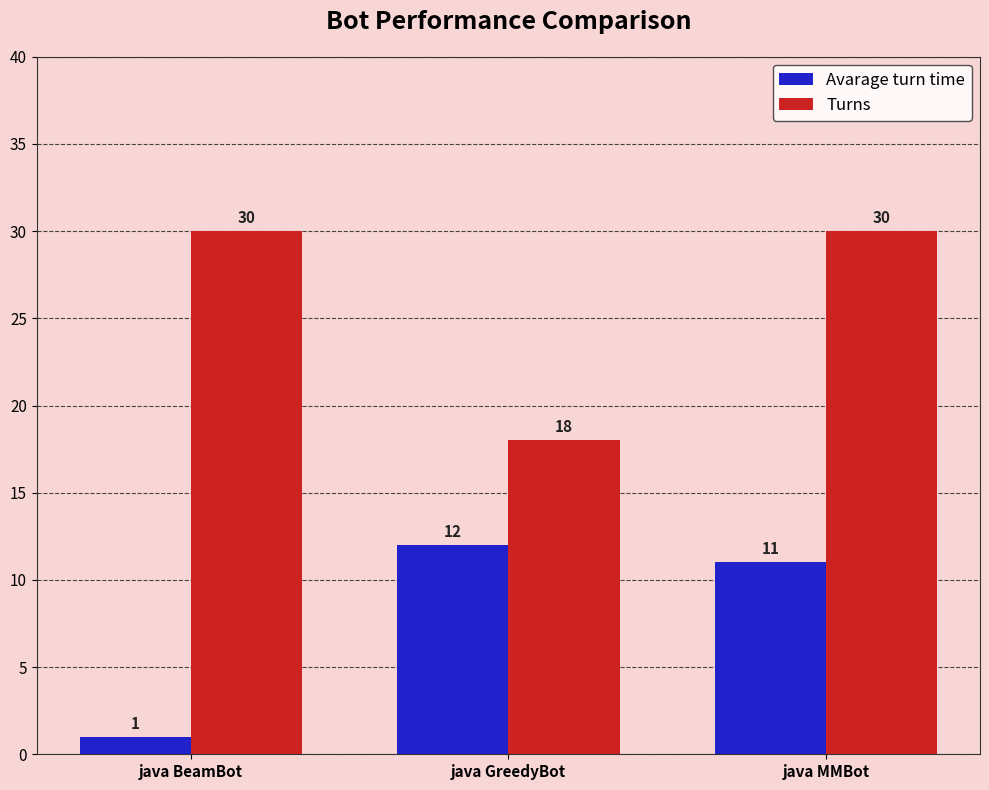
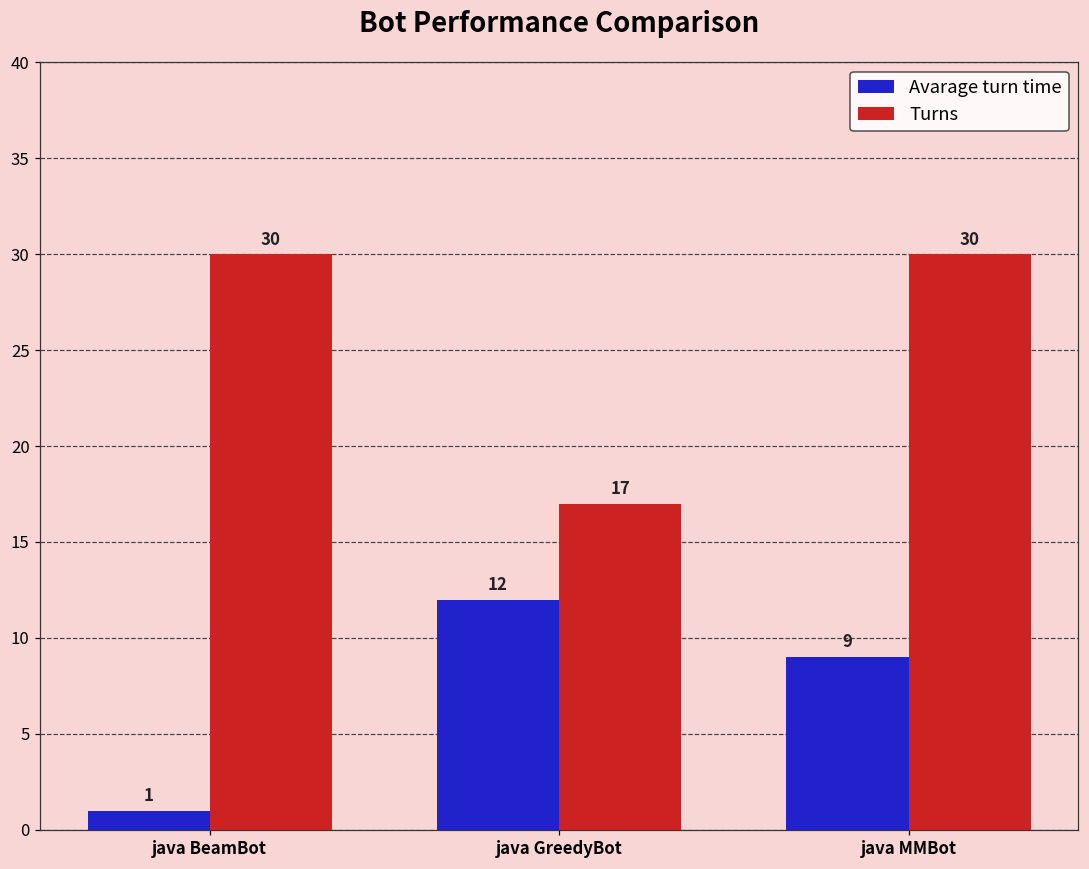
Turns, java GreedyBot: 18 -> 17
Avarage turn time, java MMBot: 11 -> 9
